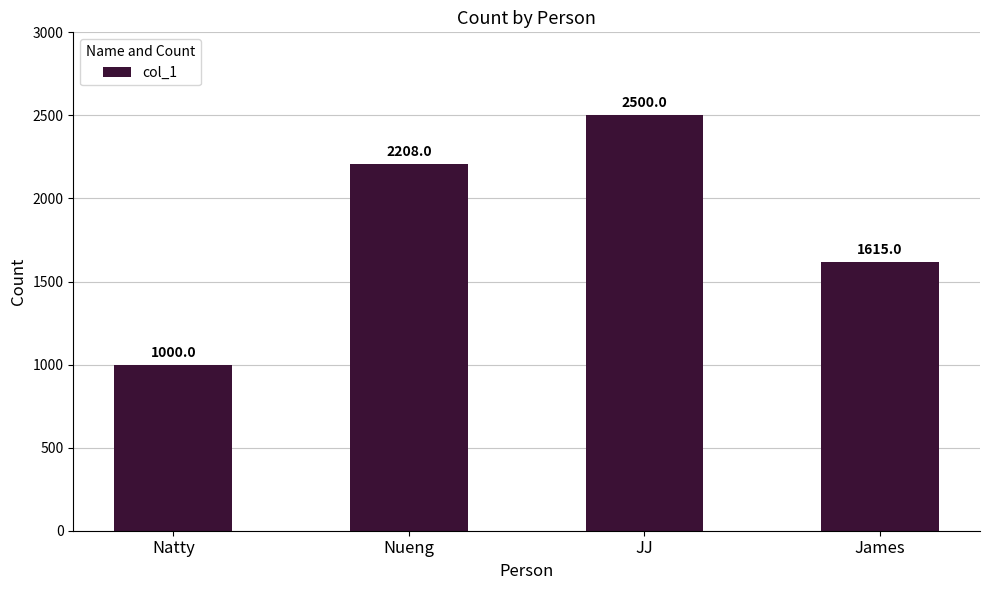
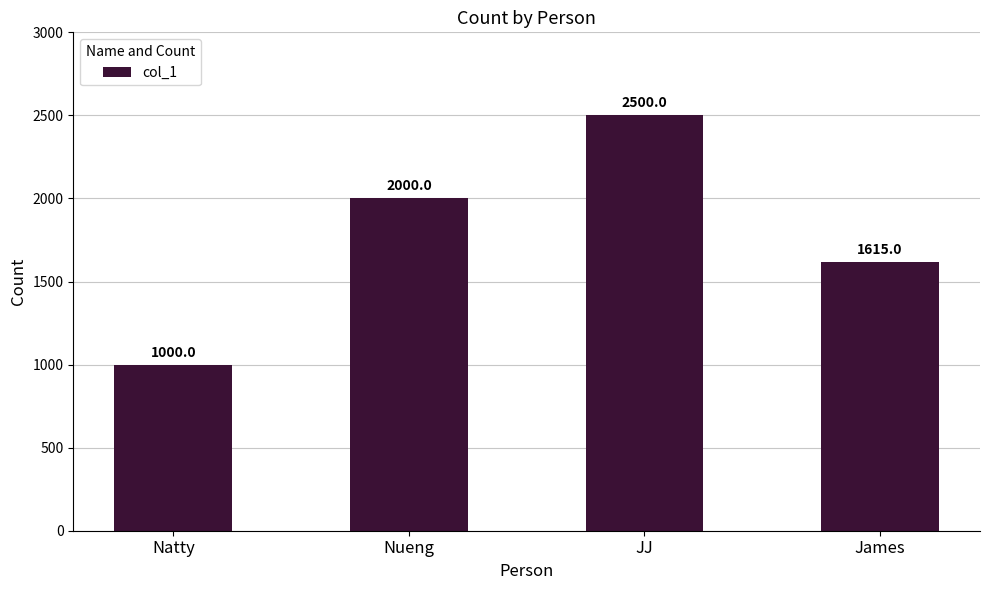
Nueng: 2208.0 -> 2000.0
